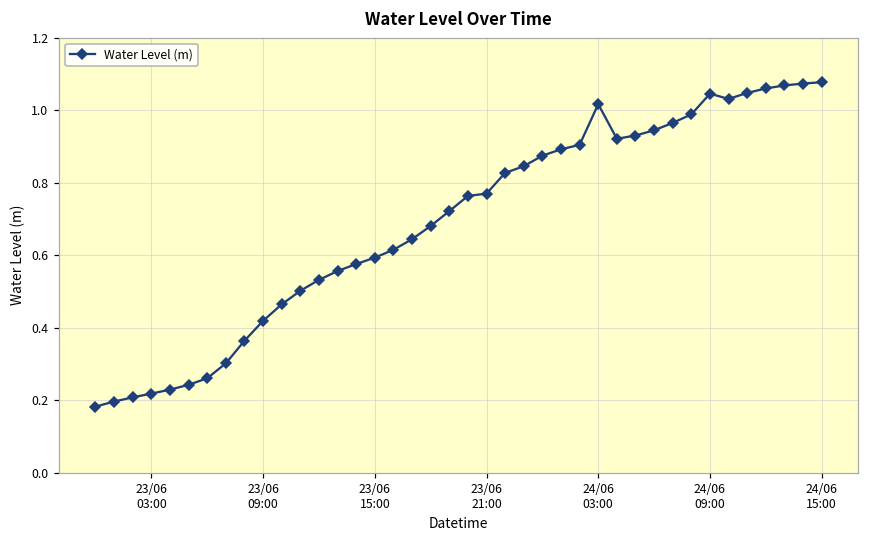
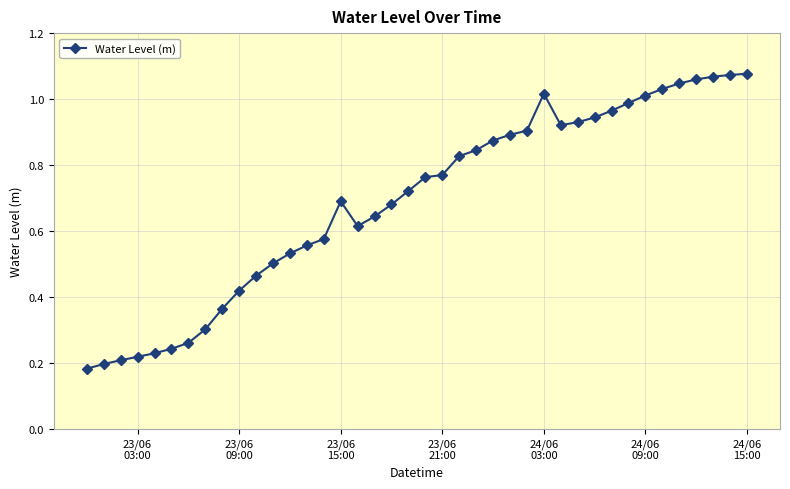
23/06 15:00: 0.59 -> 0.69
24/06 09:00: 1.05 -> 1.01
